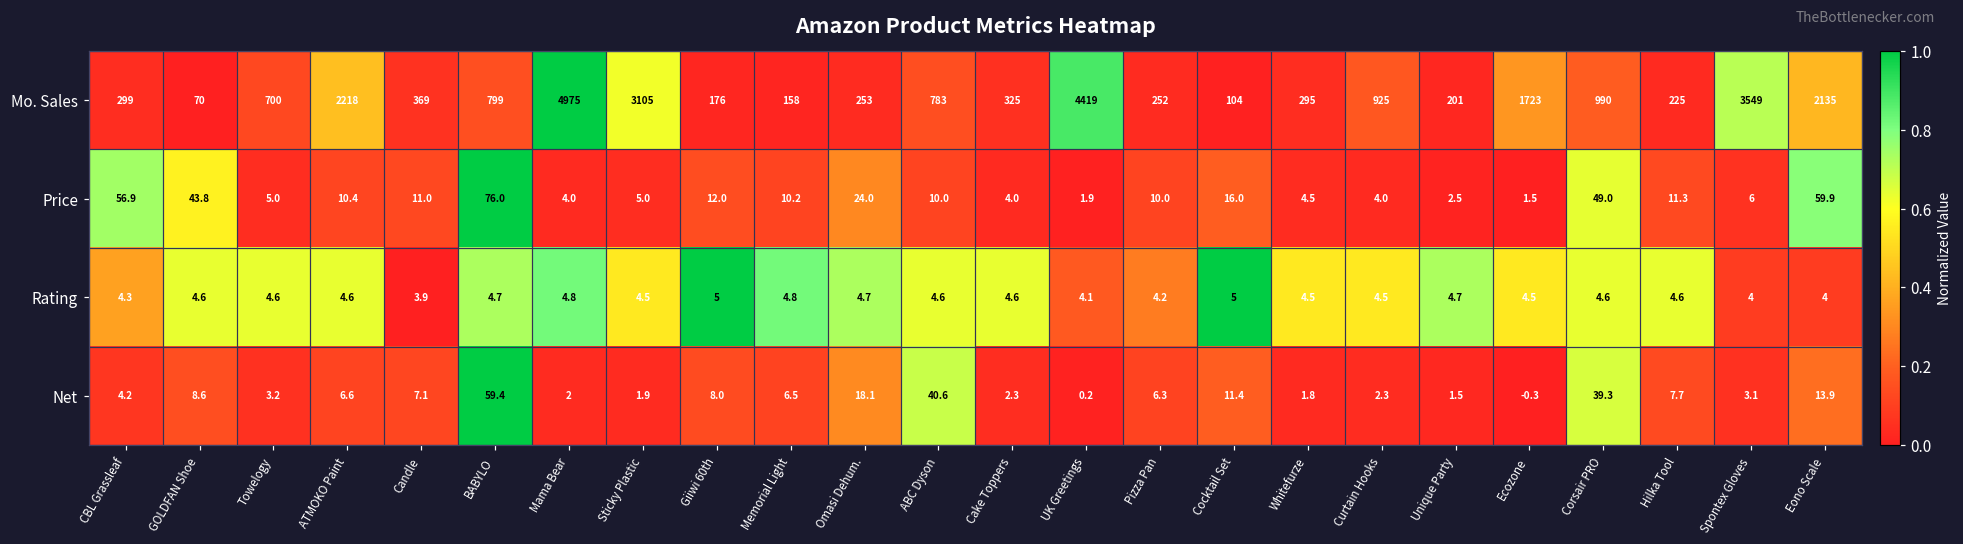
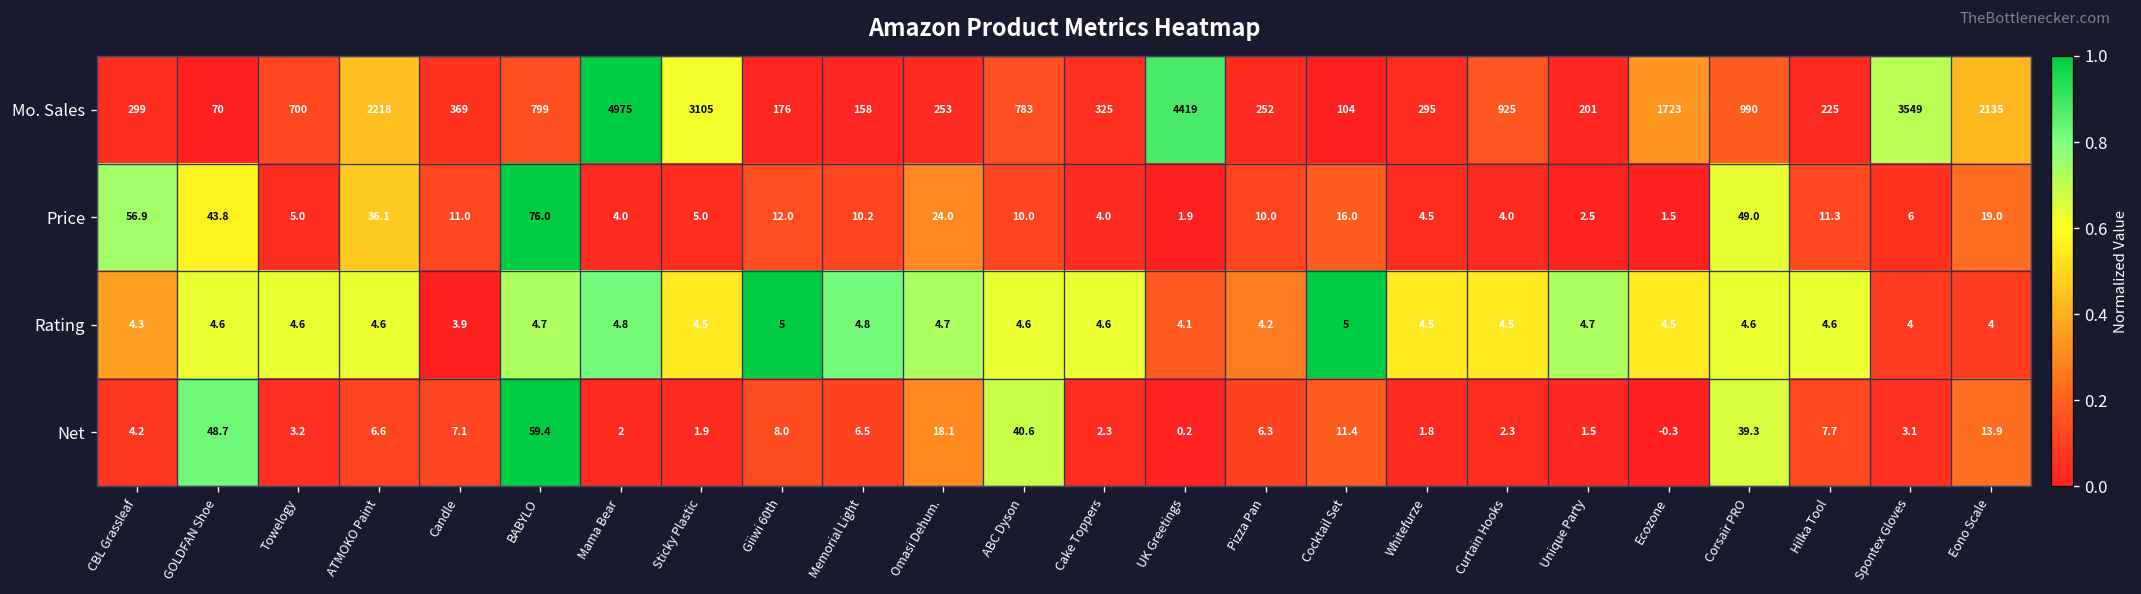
Price, ATMOKO Paint: 10.4 -> 36.1
Price, Eono Scale: 59.9 -> 19.0
Net, GOLDFAN Shoe: 8.6 -> 48.7
